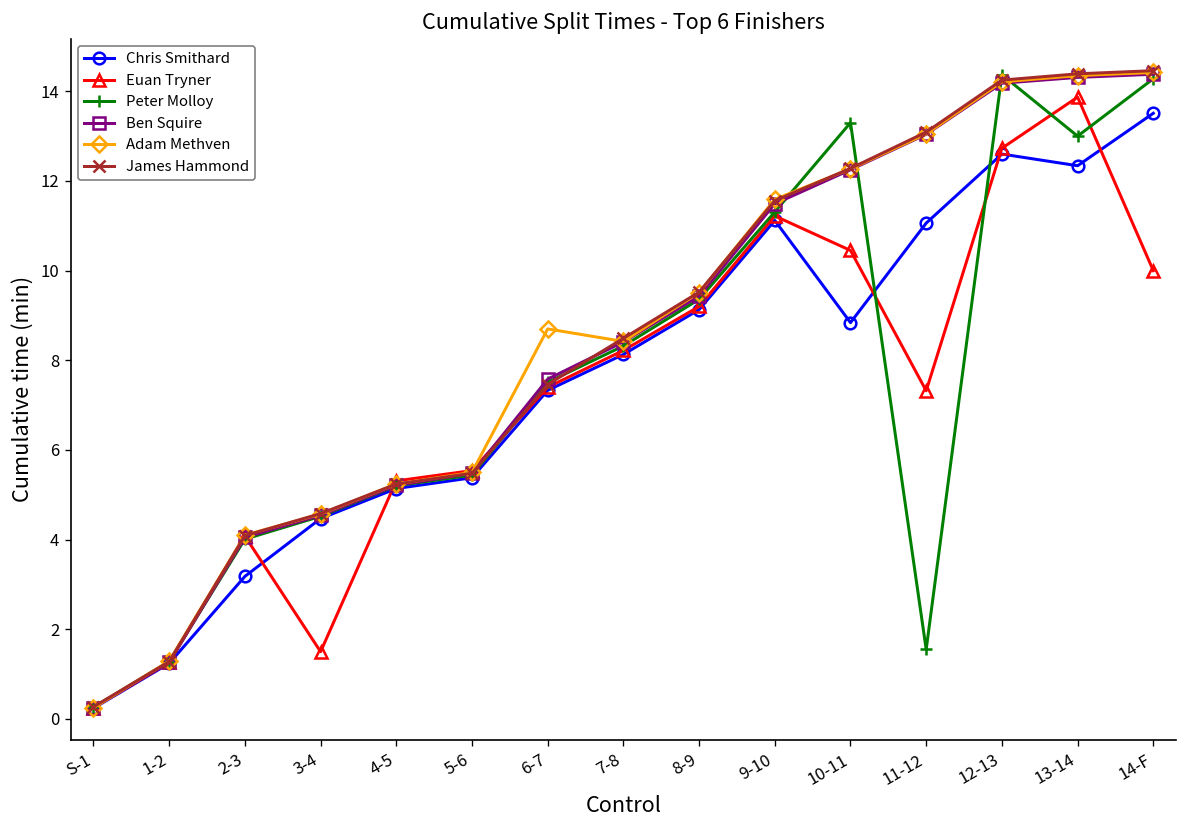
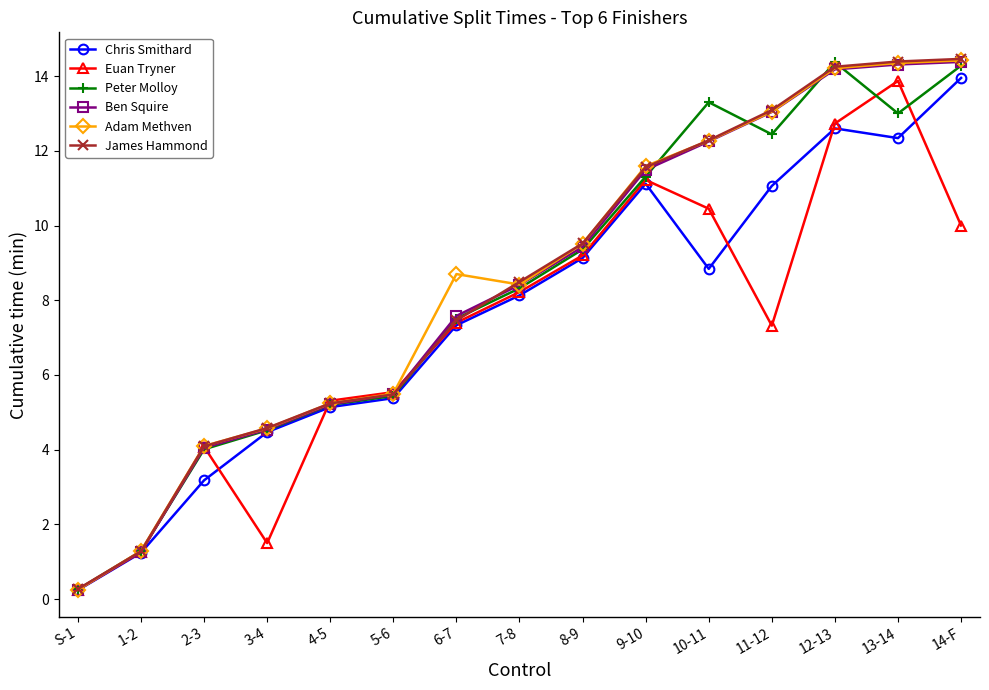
Peter Molloy, 11-12: 1.6 -> 12.4
Chris Smithard, 14-F: 13.5 -> 14.0
